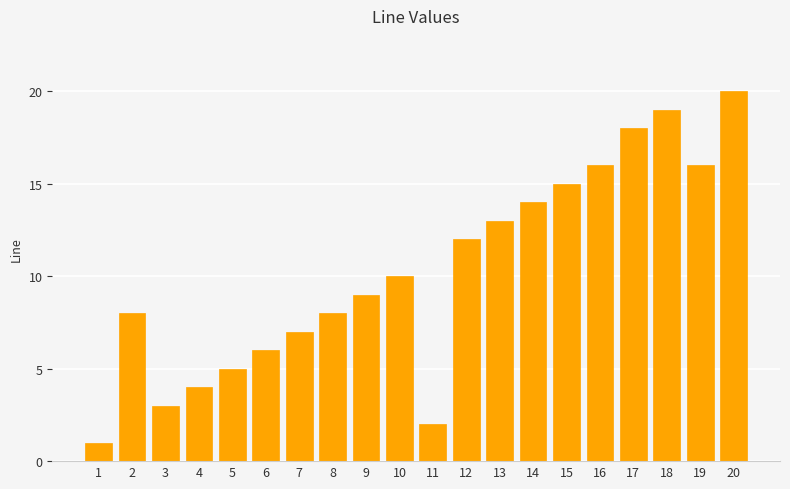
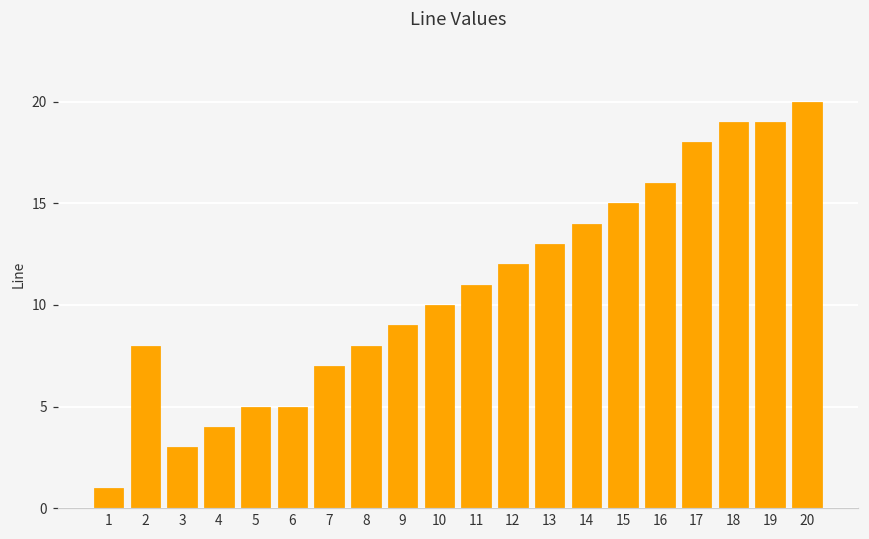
6: 6 -> 5
11: 2 -> 11
19: 16 -> 19
